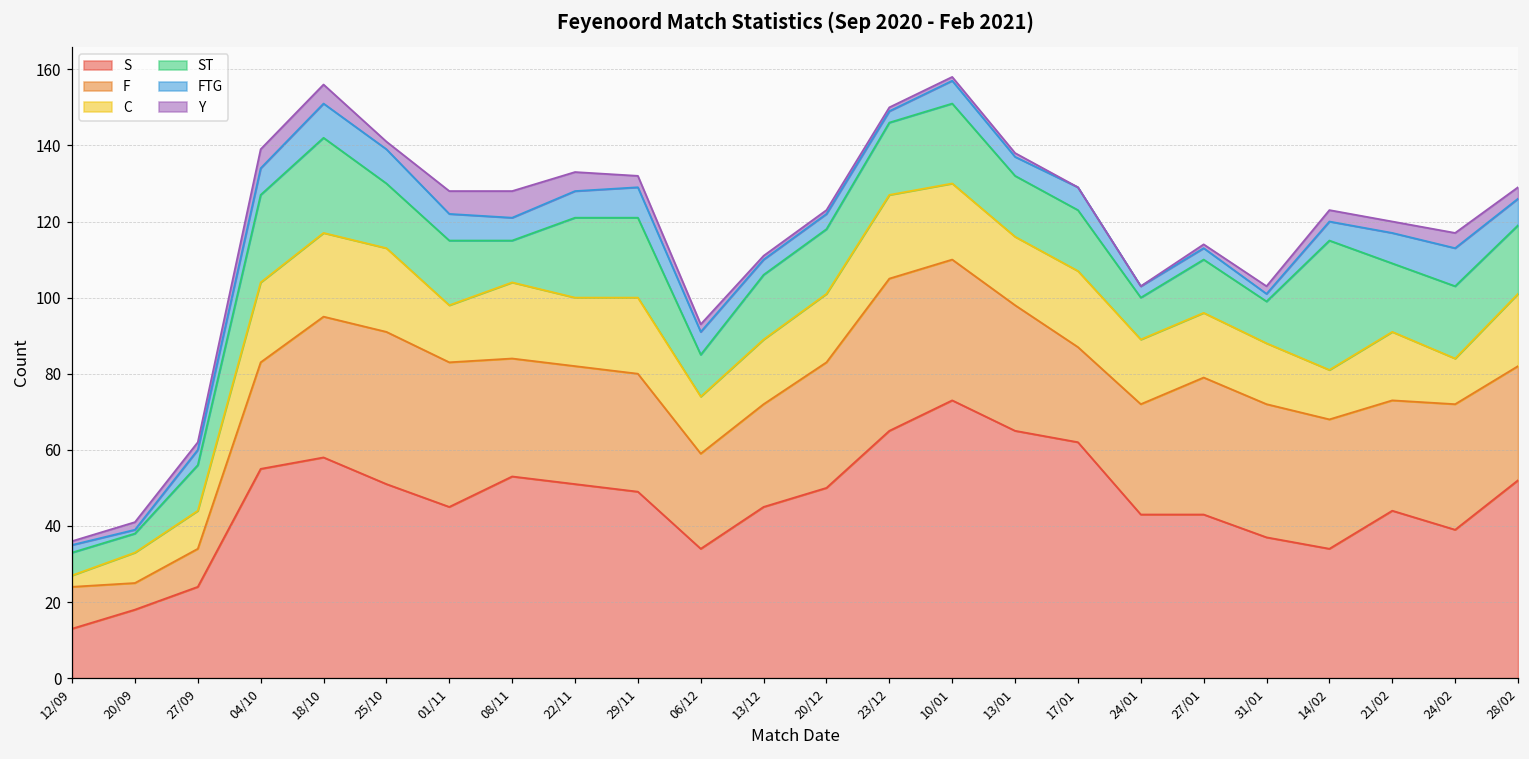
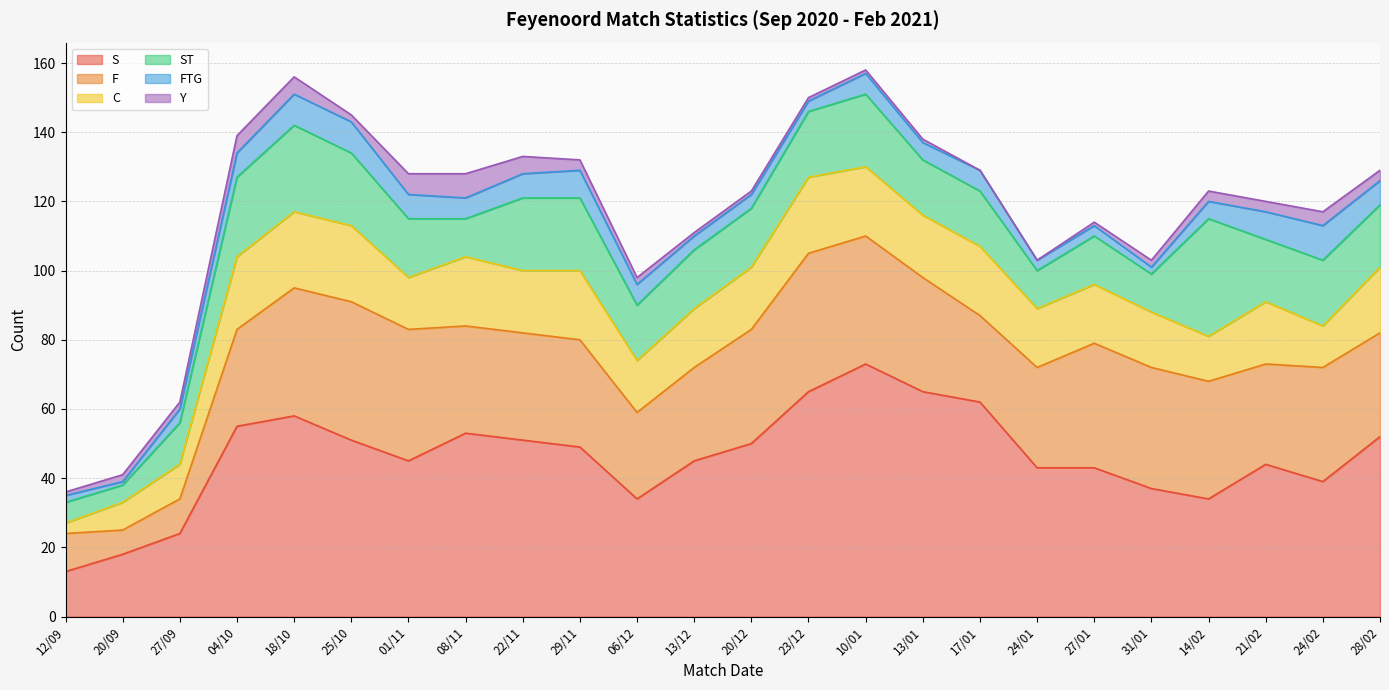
ST, 25/10: 17 -> 21
ST, 06/12: 11 -> 16
